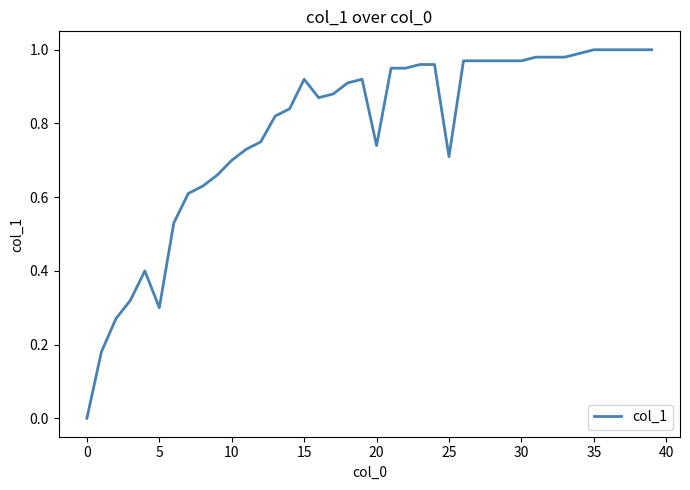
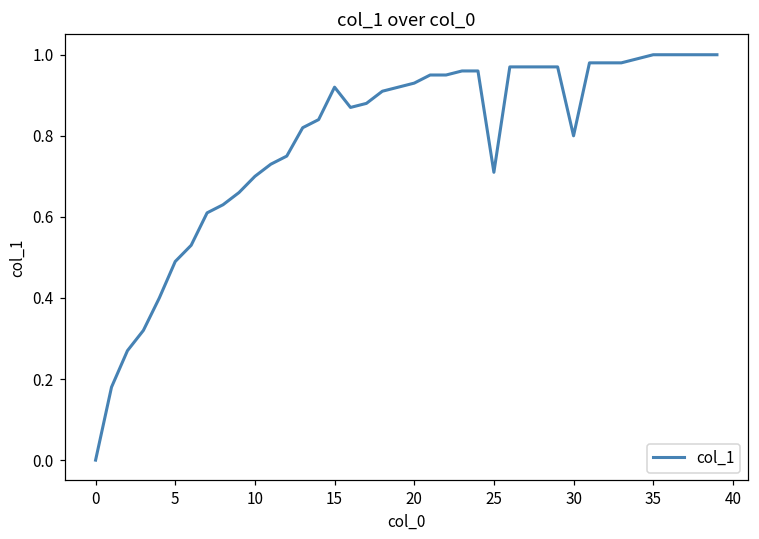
5: 0.30 -> 0.49
20: 0.74 -> 0.93
30: 0.97 -> 0.80
